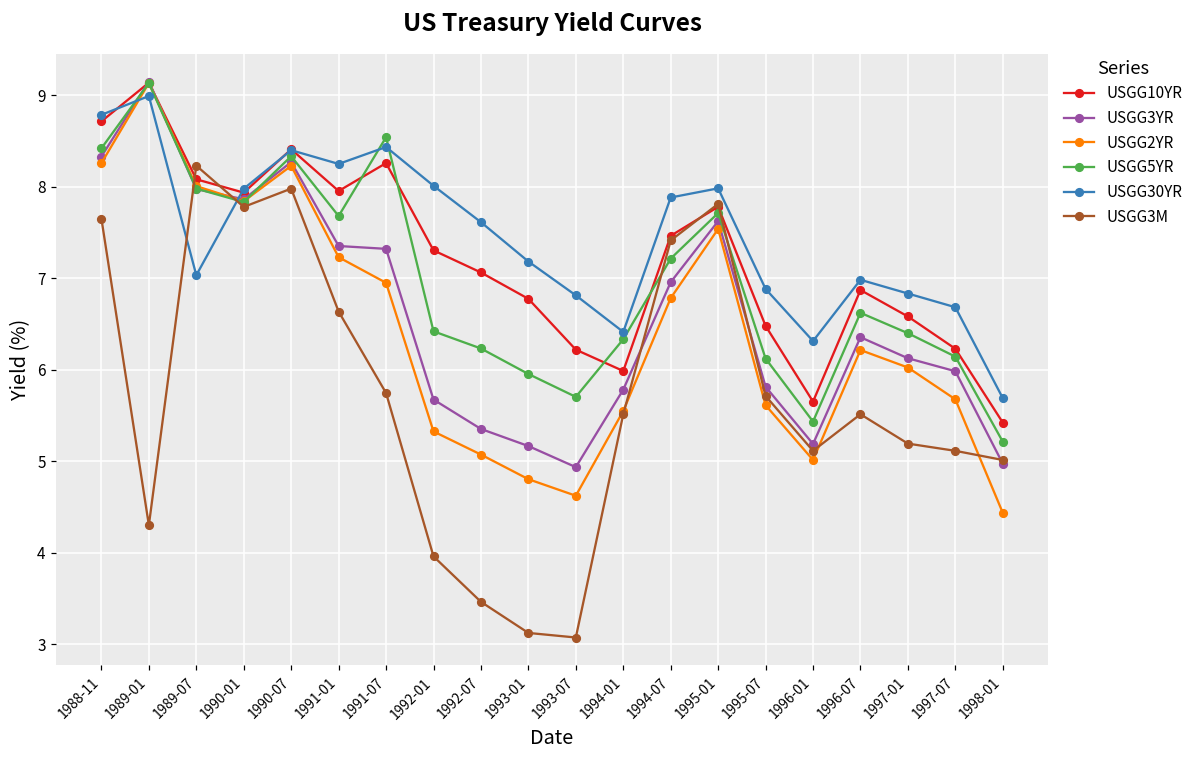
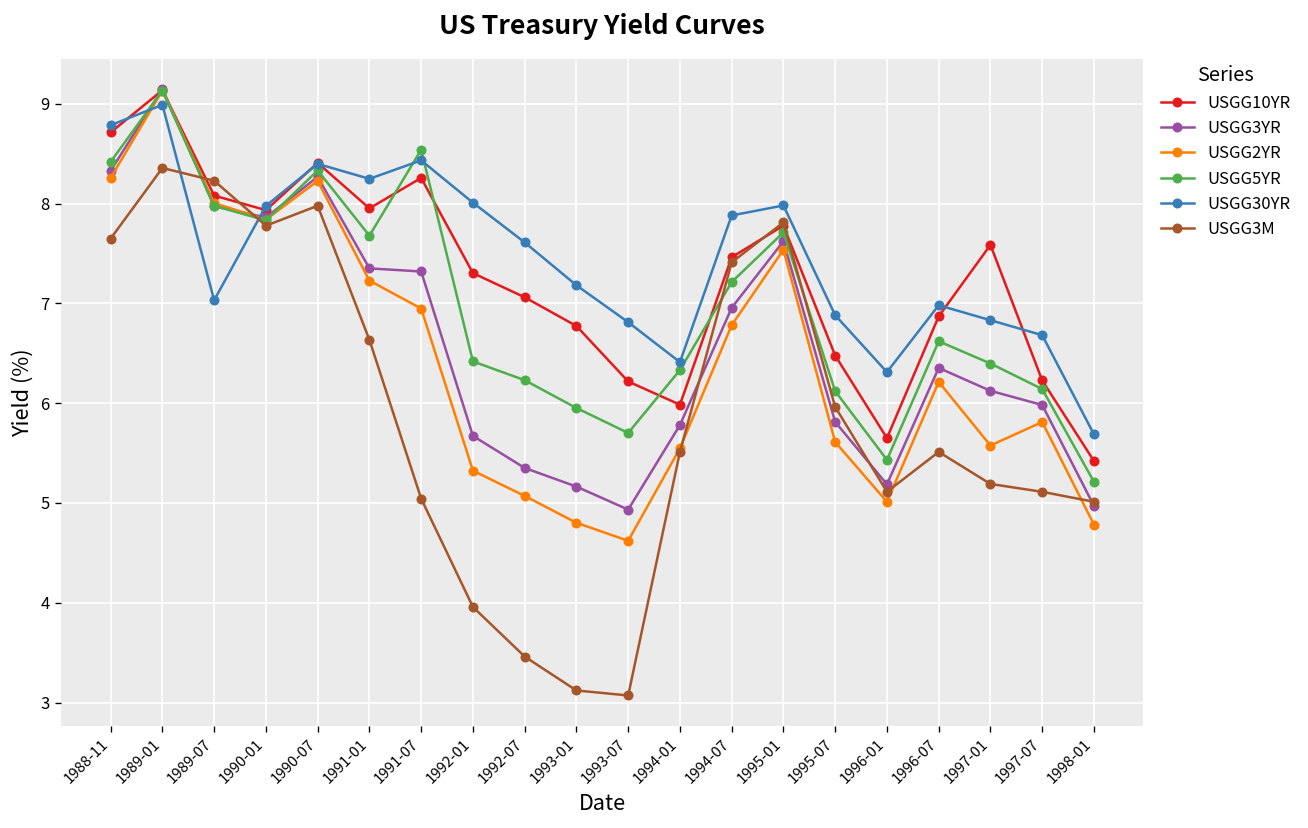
USGG3M, 1989-01: 4.3 -> 8.4
USGG3M, 1991-07: 5.7 -> 5.0
USGG3M, 1995-07: 5.7 -> 6.0
USGG10YR, 1997-01: 6.6 -> 7.6
USGG2YR, 1997-01: 6.0 -> 5.6
USGG2YR, 1997-07: 5.7 -> 5.8
USGG2YR, 1998-01: 4.4 -> 4.8
